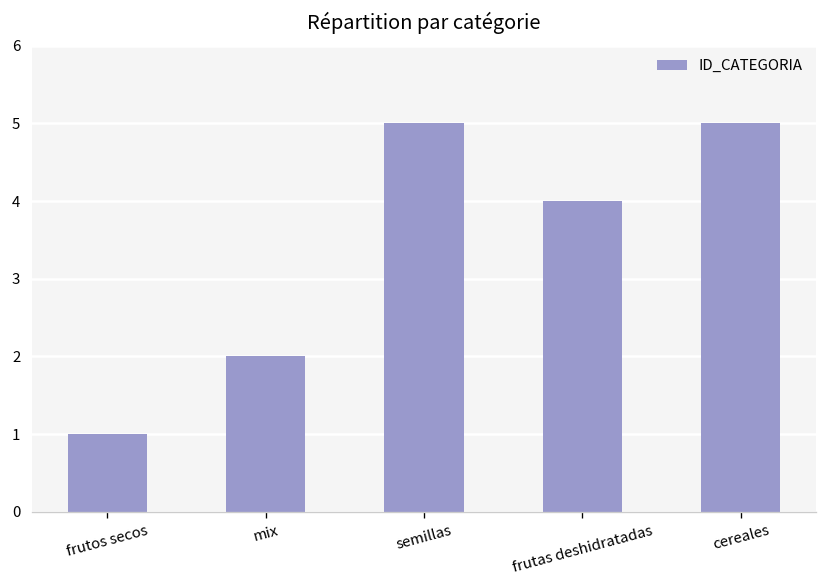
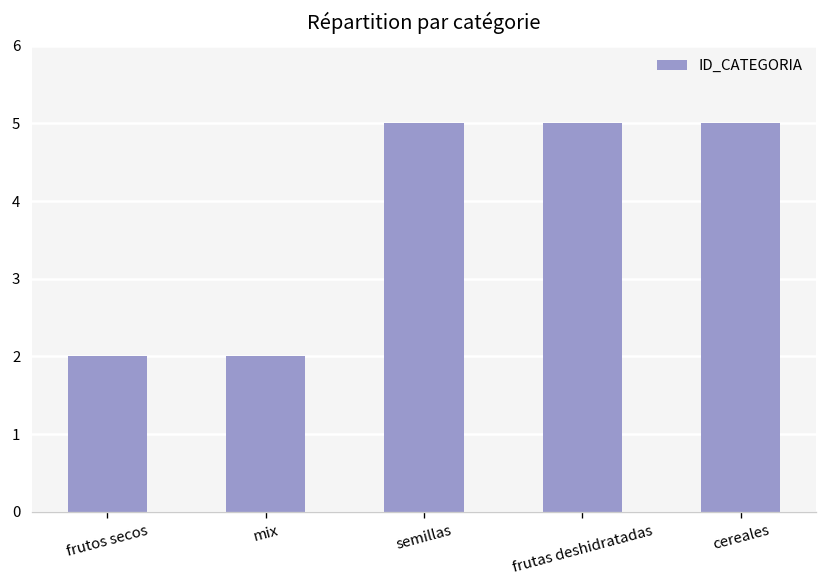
frutos secos: 1 -> 2
frutas deshidratadas: 4 -> 5
